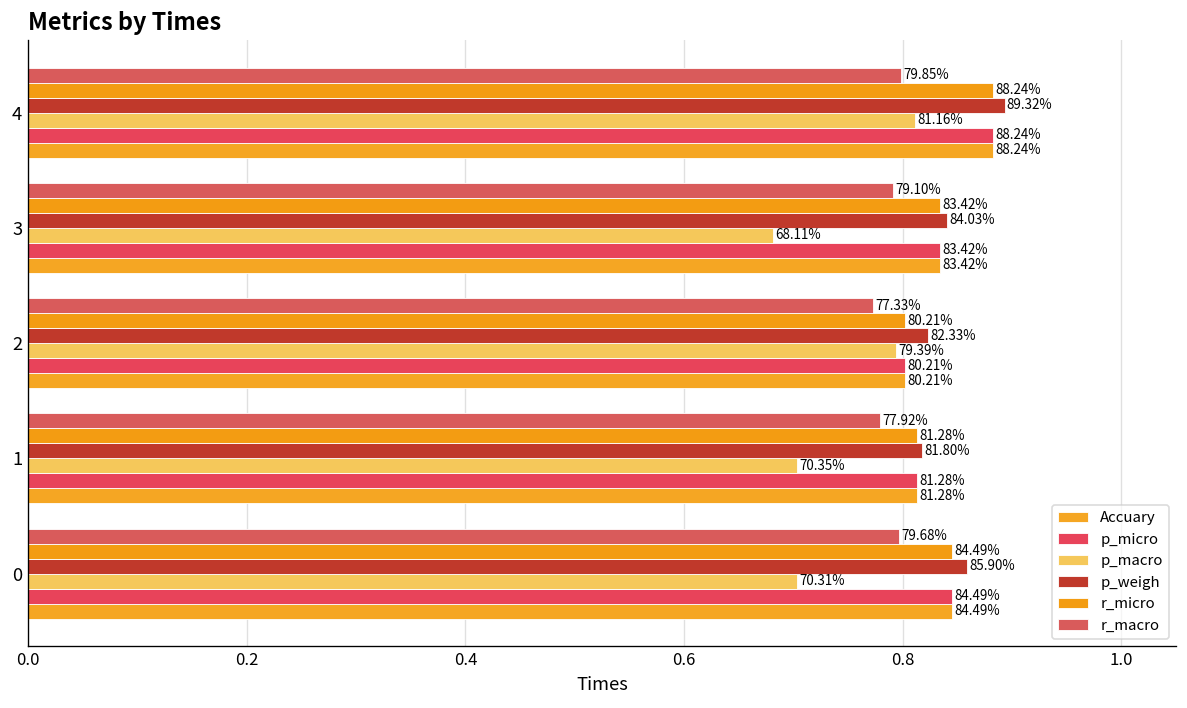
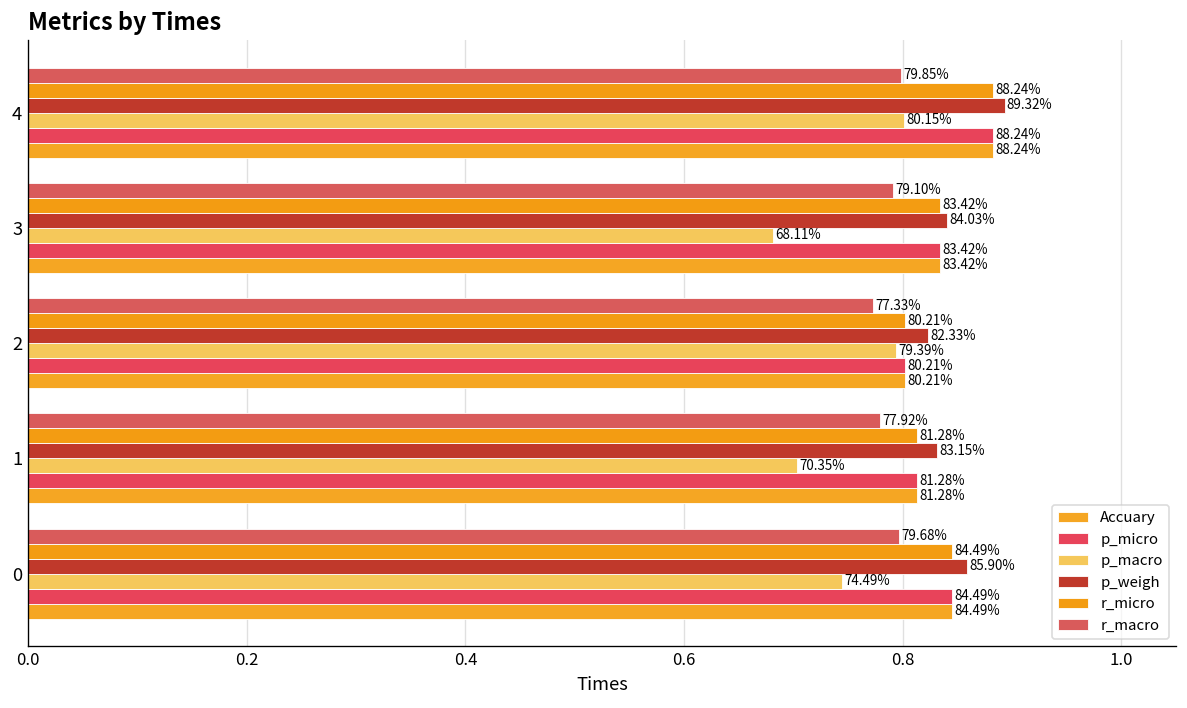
p_macro, 4: 81.16% -> 80.15%
p_weigh, 1: 81.80% -> 83.15%
p_macro, 0: 70.31% -> 74.49%
